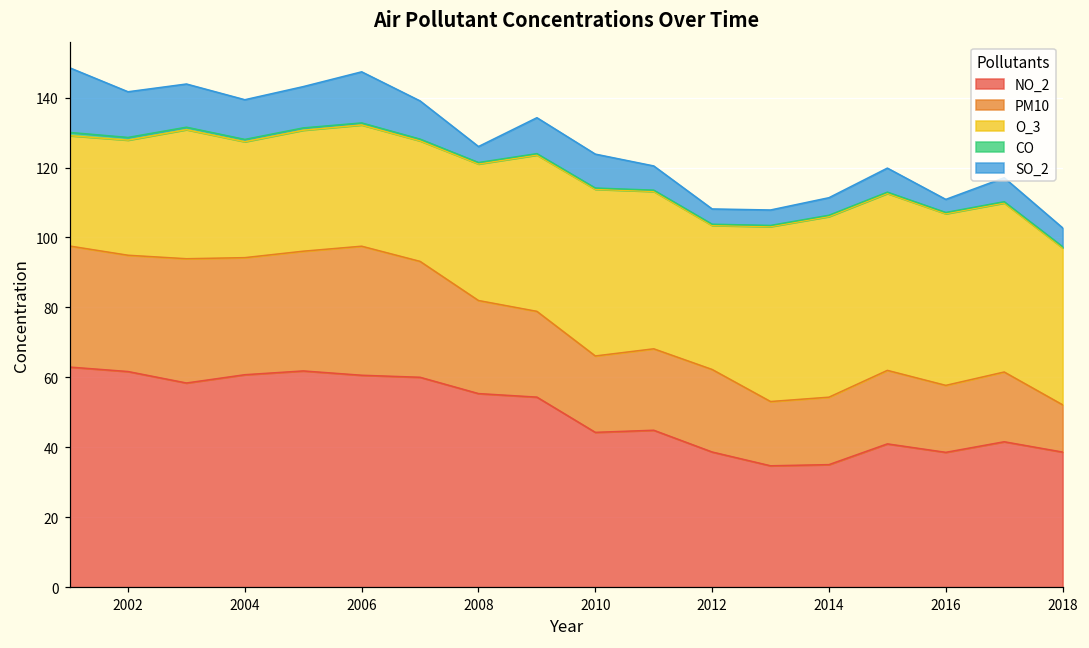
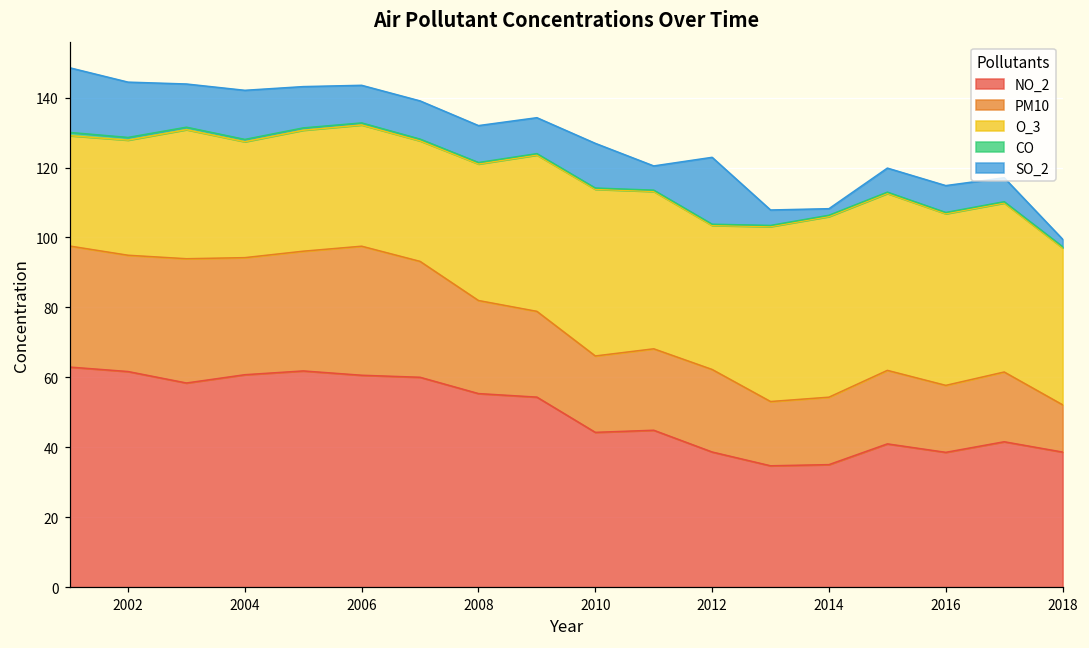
SO_2, 2002: 13 -> 16
SO_2, 2004: 11 -> 14
SO_2, 2006: 15 -> 11
SO_2, 2008: 5 -> 11
SO_2, 2010: 10 -> 13
SO_2, 2012: 4 -> 19
SO_2, 2014: 5 -> 2
SO_2, 2016: 4 -> 8
SO_2, 2018: 5 -> 2
